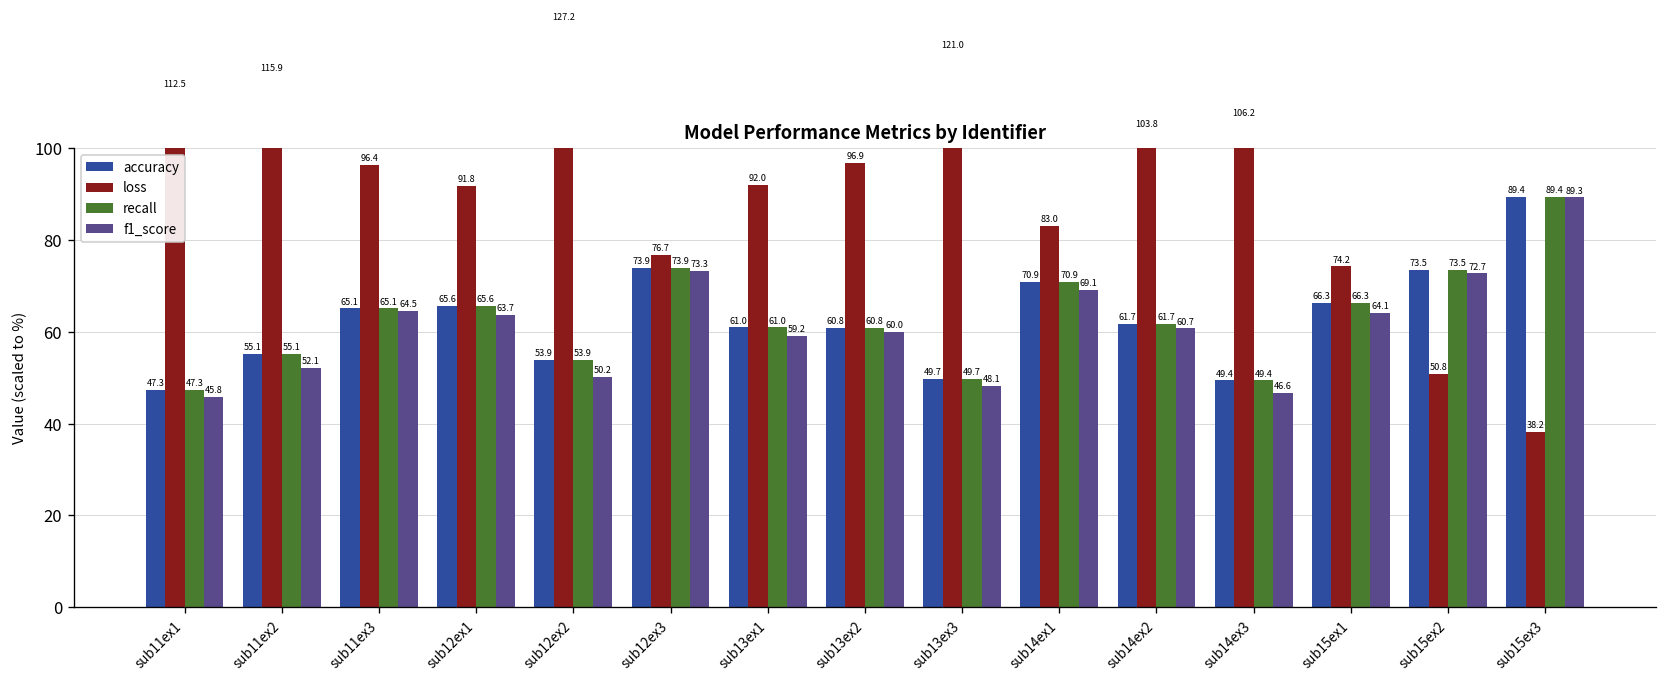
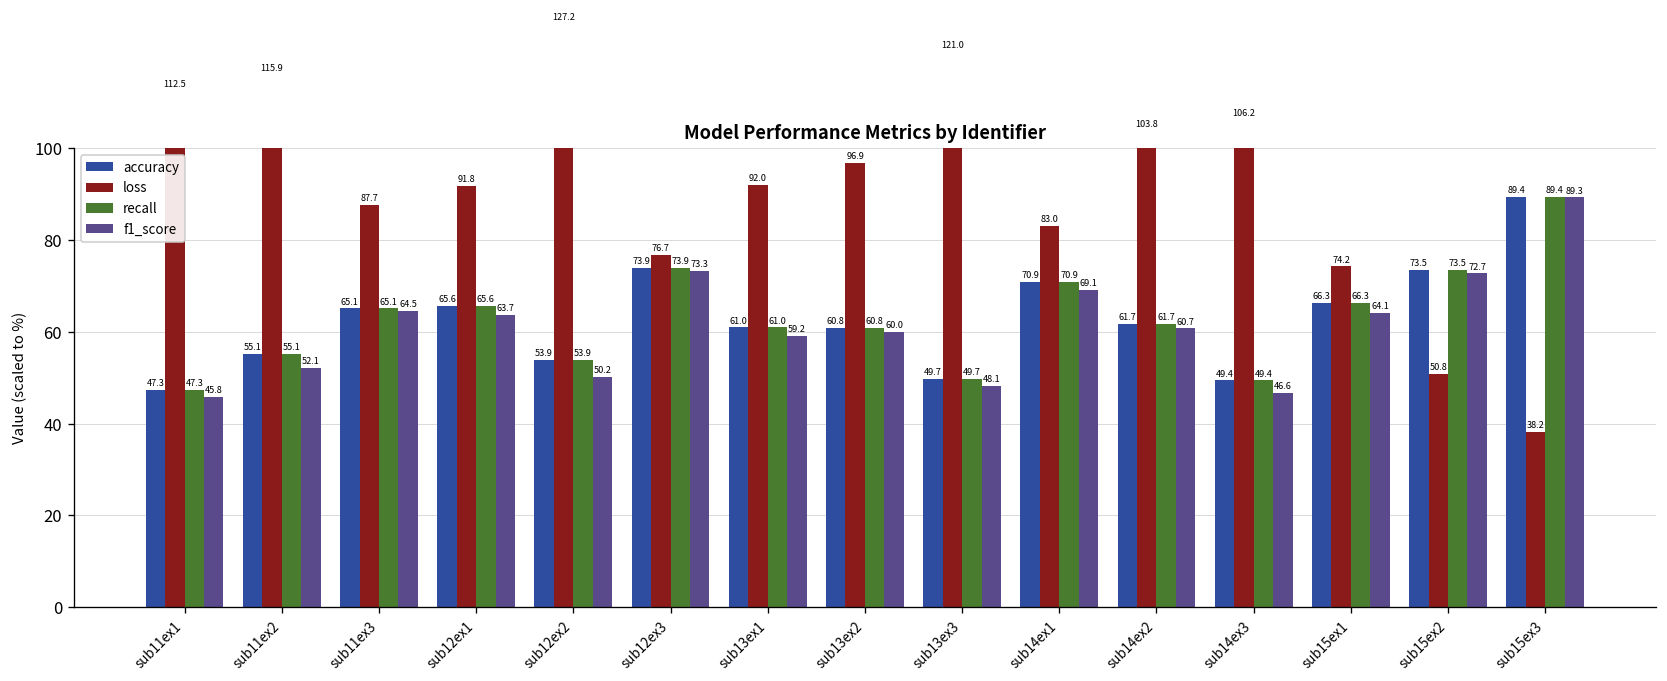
loss, sub11ex3: 96.4 -> 87.7
